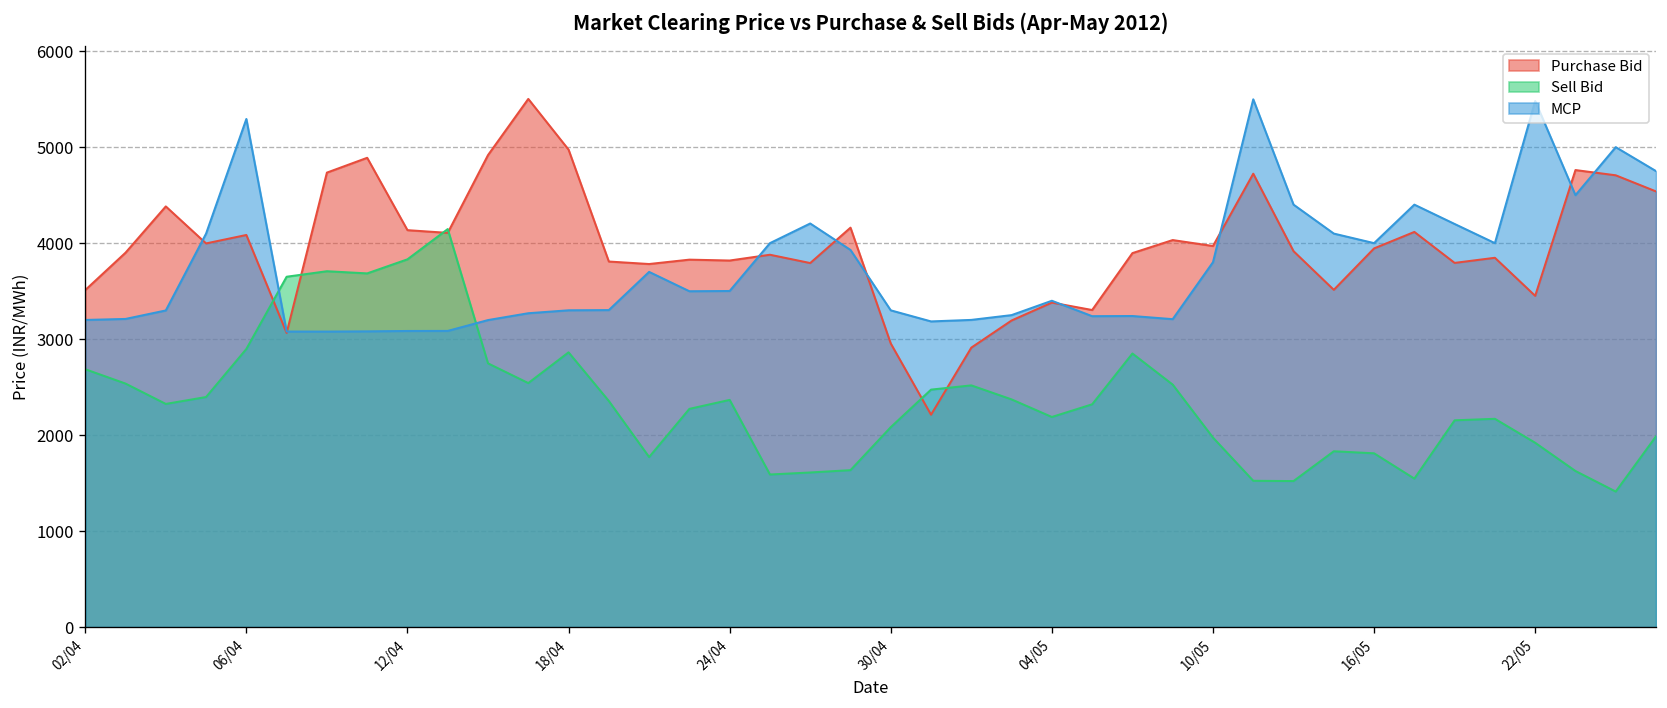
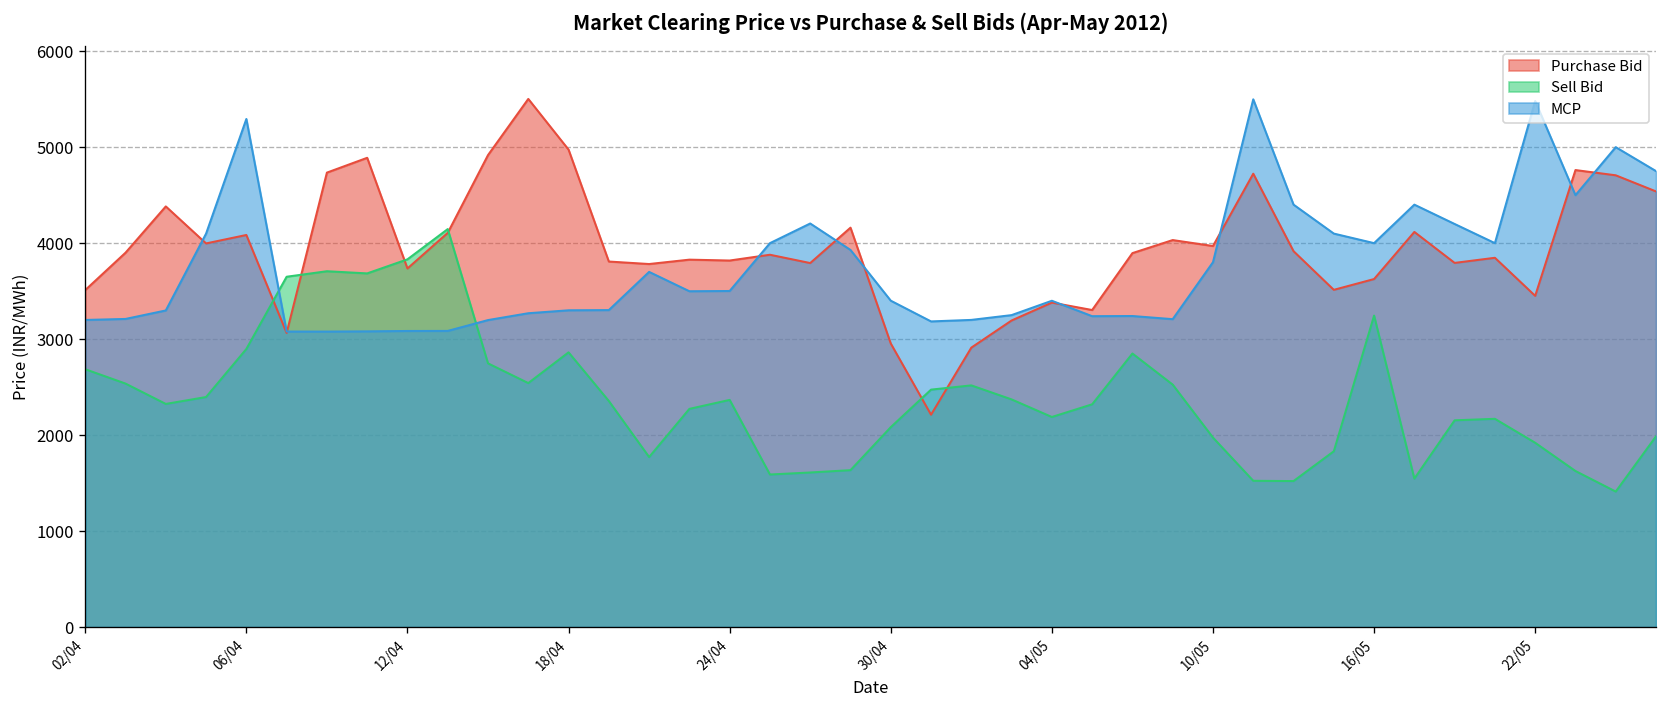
Purchase Bid, 12/04: 4100 -> 3700
MCP, 30/04: 3300 -> 3400
Purchase Bid, 16/05: 3900 -> 3600
Sell Bid, 16/05: 1800 -> 3200
